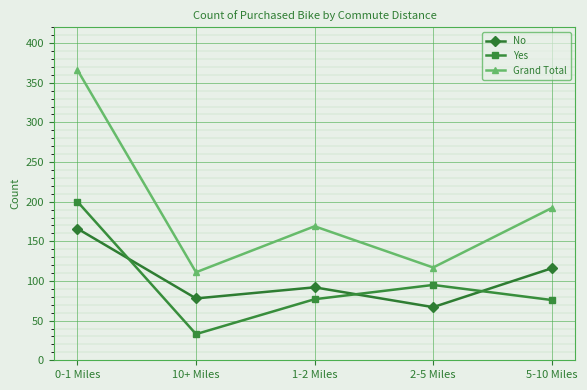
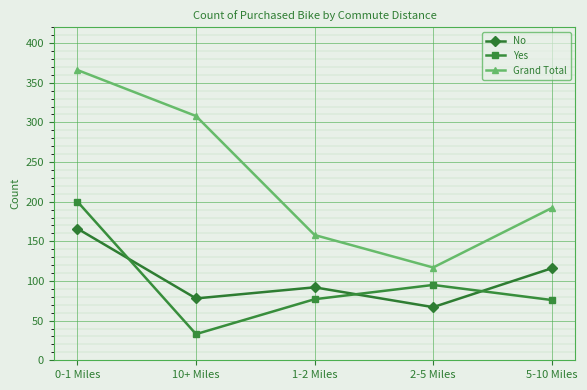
Grand Total, 10+ Miles: 110 -> 310
Grand Total, 1-2 Miles: 170 -> 160
